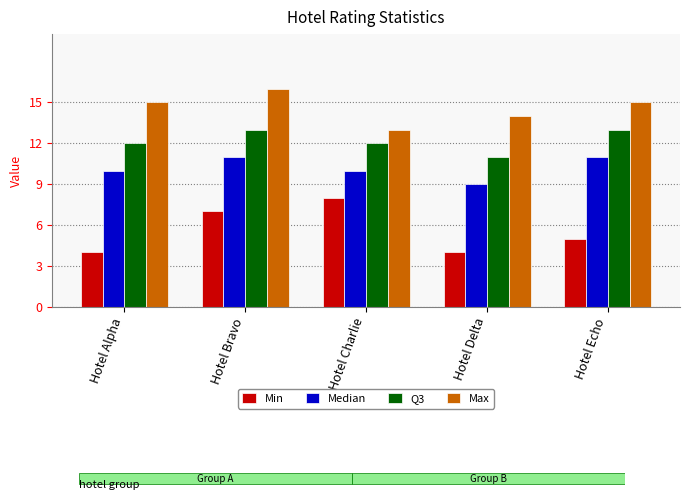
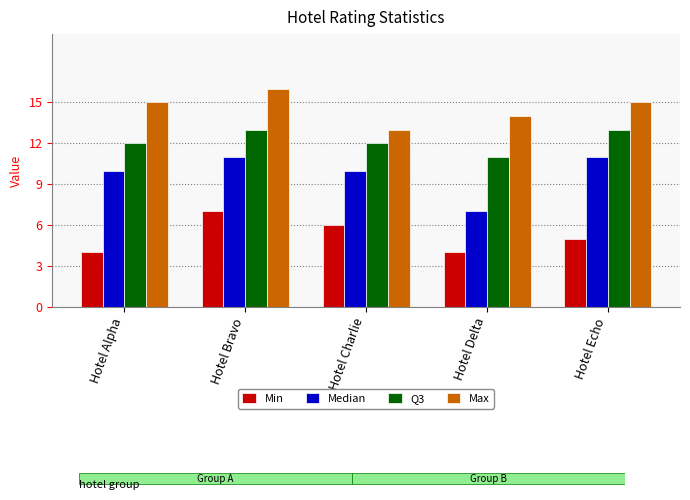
Hotel Rating Statistics, Min, Hotel Charlie: 8 -> 6
Hotel Rating Statistics, Median, Hotel Delta: 9 -> 7
